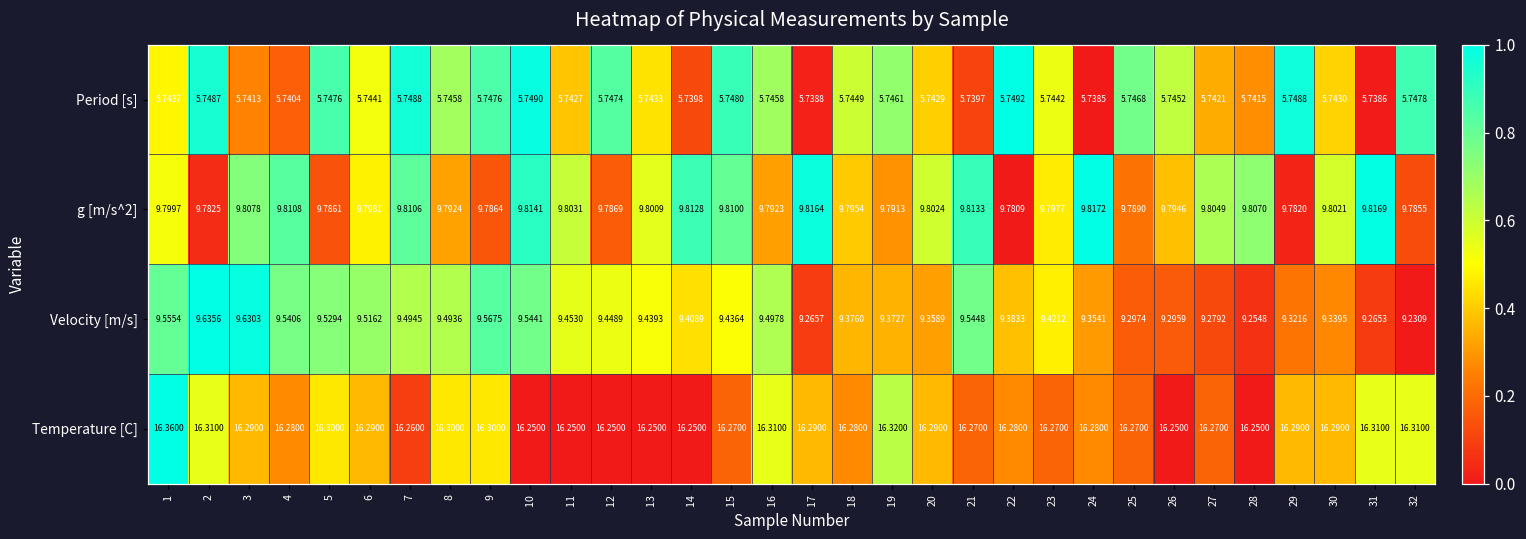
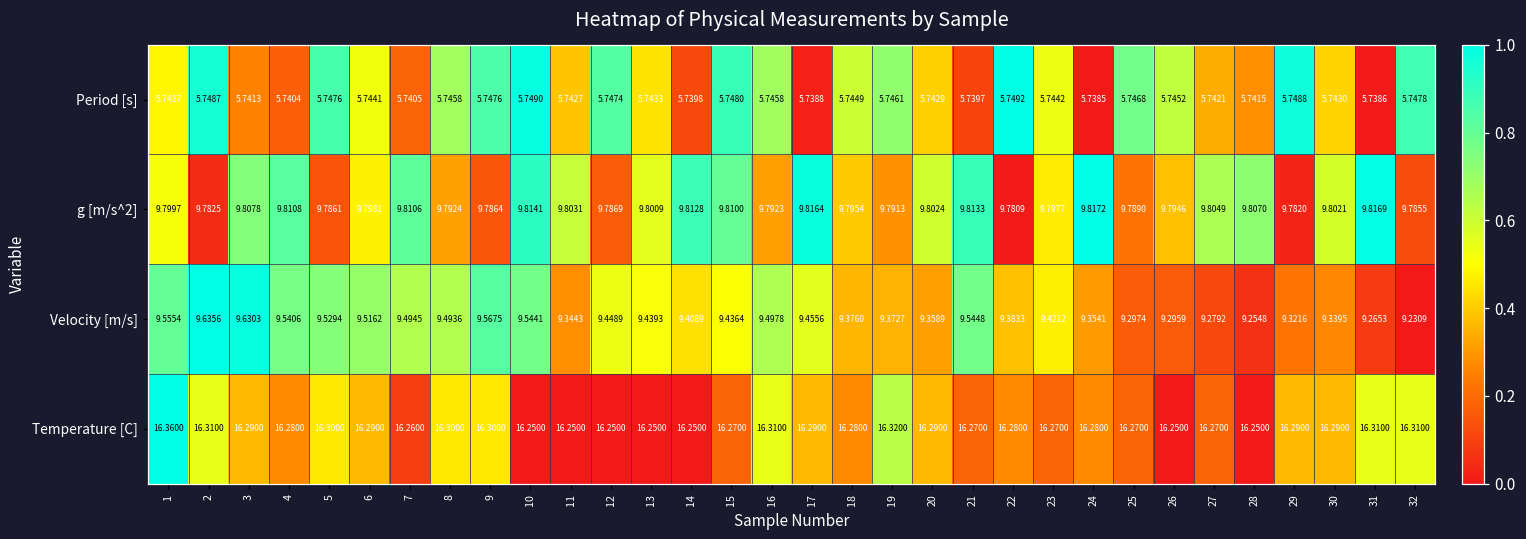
Period [s], 7: 5.7488 -> 5.7405
Velocity [m/s], 11: 9.4530 -> 9.3443
Velocity [m/s], 17: 9.2657 -> 9.4556
